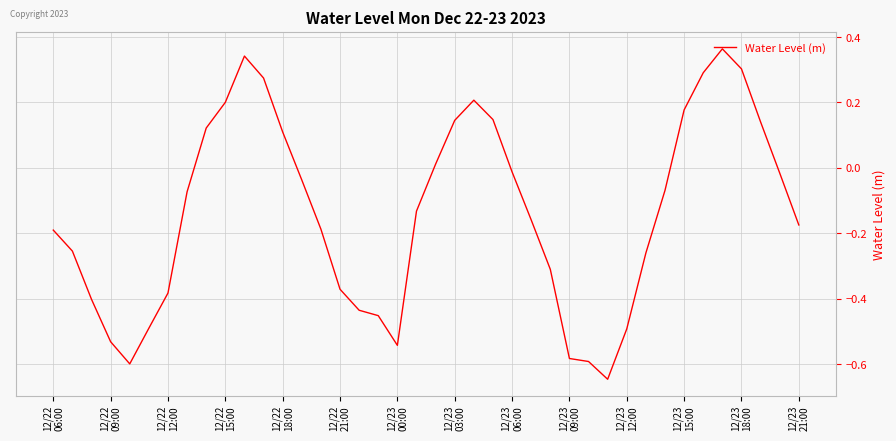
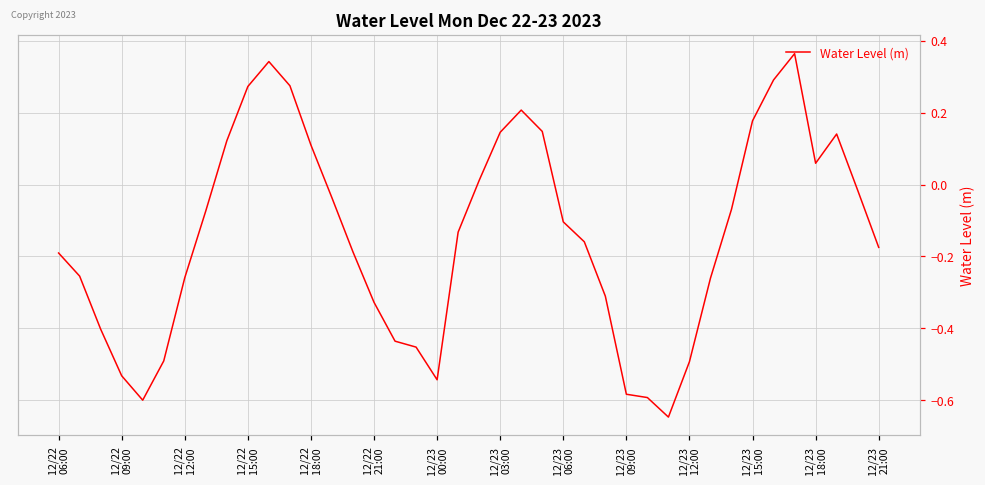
12/22 12:00: -0.38 -> -0.26
12/22 15:00: 0.20 -> 0.27
12/22 21:00: -0.37 -> -0.33
12/23 06:00: -0.01 -> -0.10
12/23 18:00: 0.30 -> 0.06
